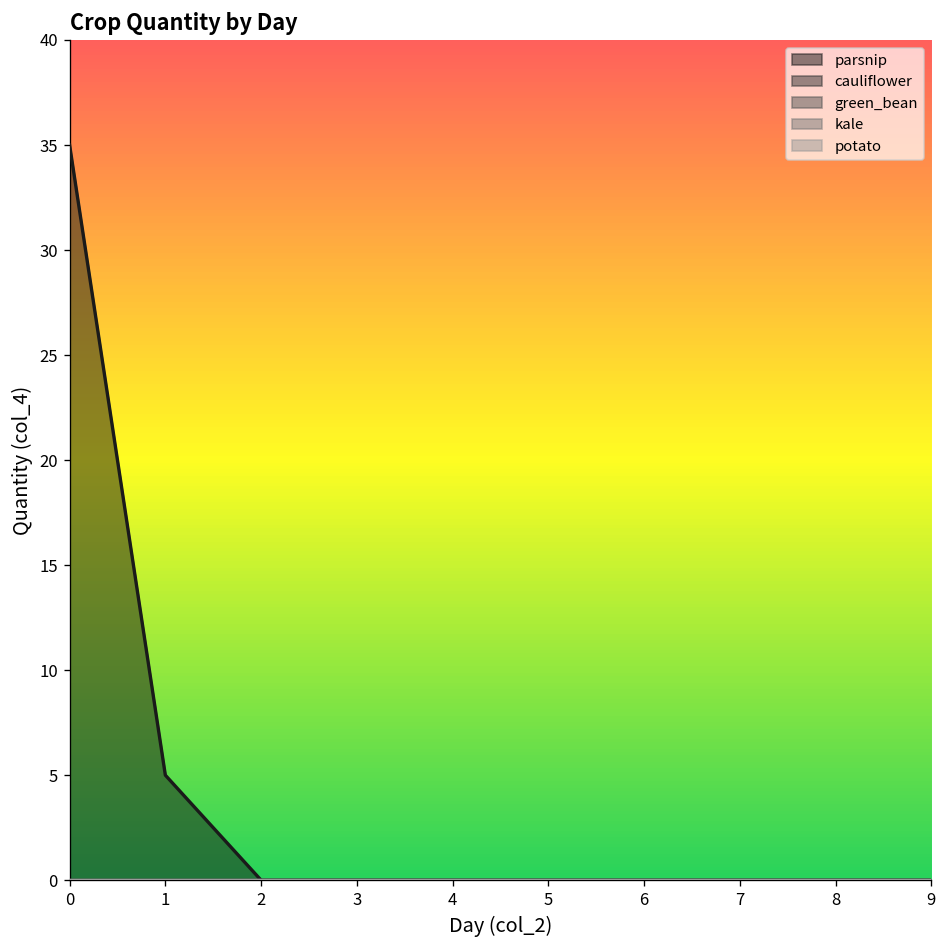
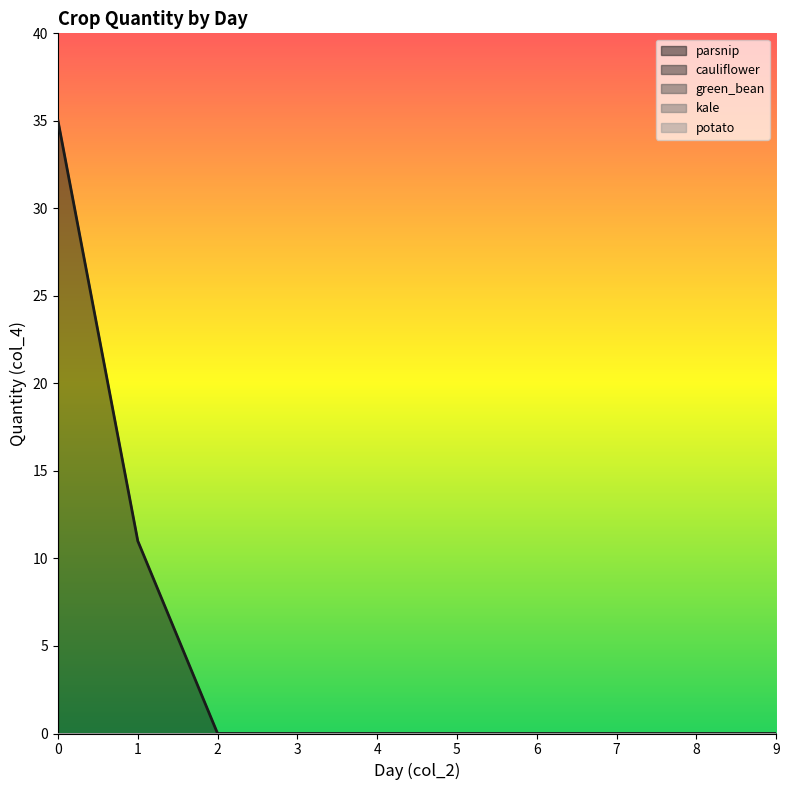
parsnip, 1: 5 -> 11
